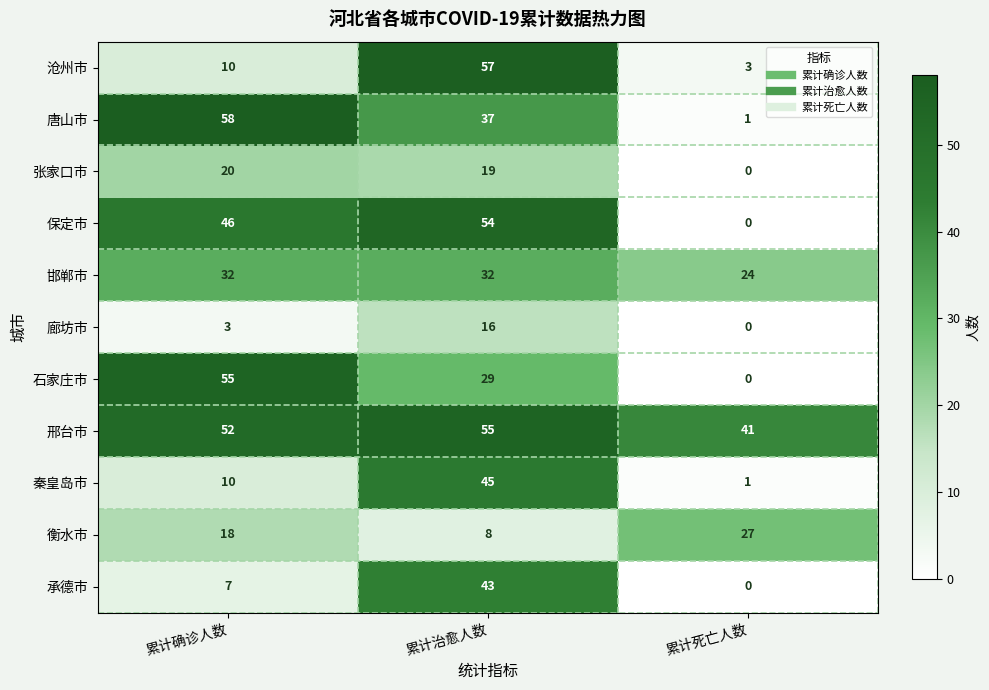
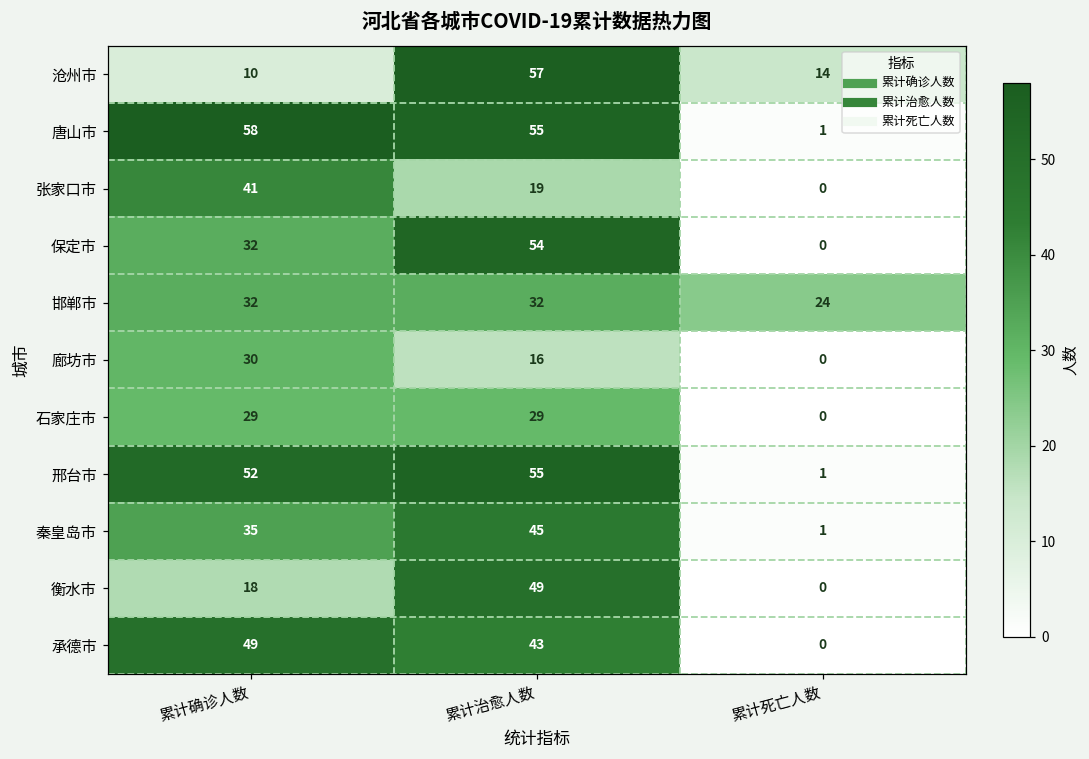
沧州市, 累计死亡人数: 3 -> 14
唐山市, 累计治愈人数: 37 -> 55
张家口市, 累计确诊人数: 20 -> 41
保定市, 累计确诊人数: 46 -> 32
廊坊市, 累计确诊人数: 3 -> 30
石家庄市, 累计确诊人数: 55 -> 29
邢台市, 累计死亡人数: 41 -> 1
秦皇岛市, 累计确诊人数: 10 -> 35
衡水市, 累计治愈人数: 8 -> 49
衡水市, 累计死亡人数: 27 -> 0
承德市, 累计确诊人数: 7 -> 49
